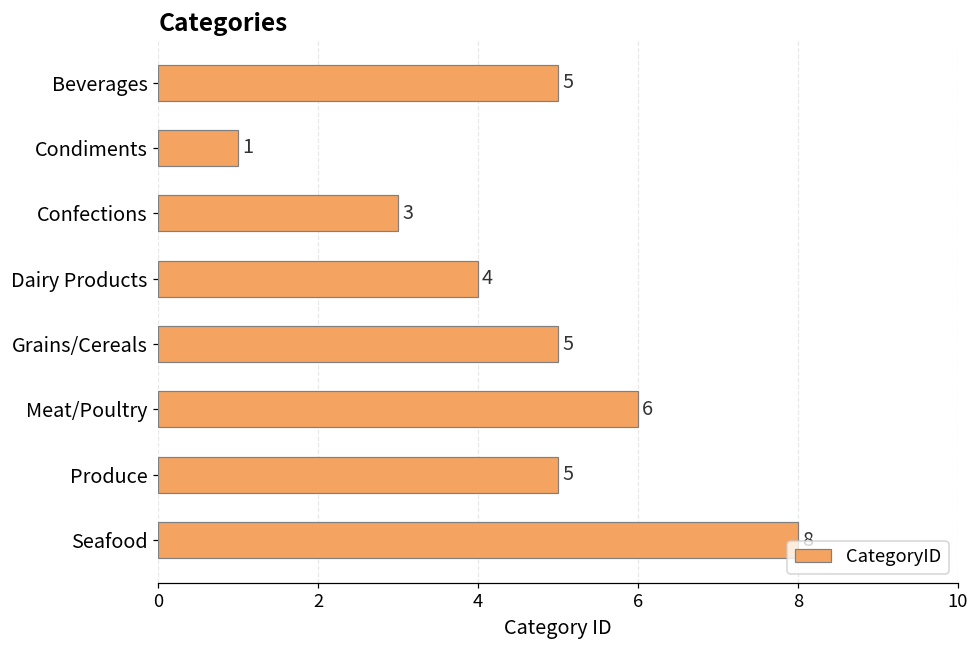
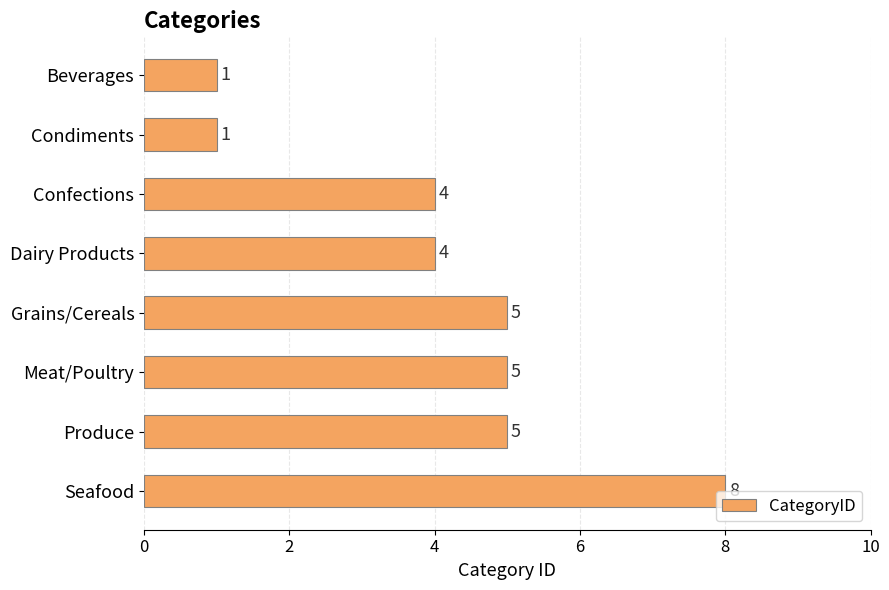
Beverages: 5 -> 1
Confections: 3 -> 4
Meat/Poultry: 6 -> 5
